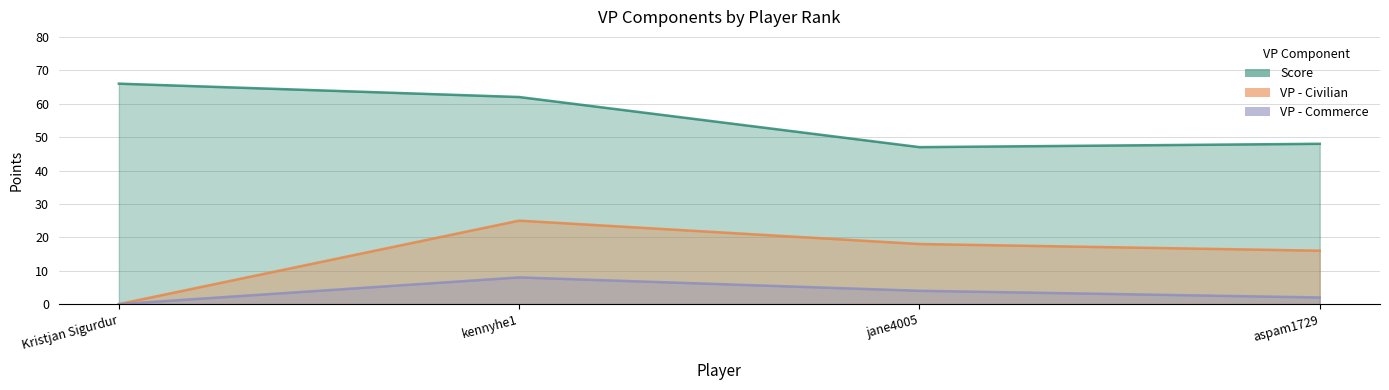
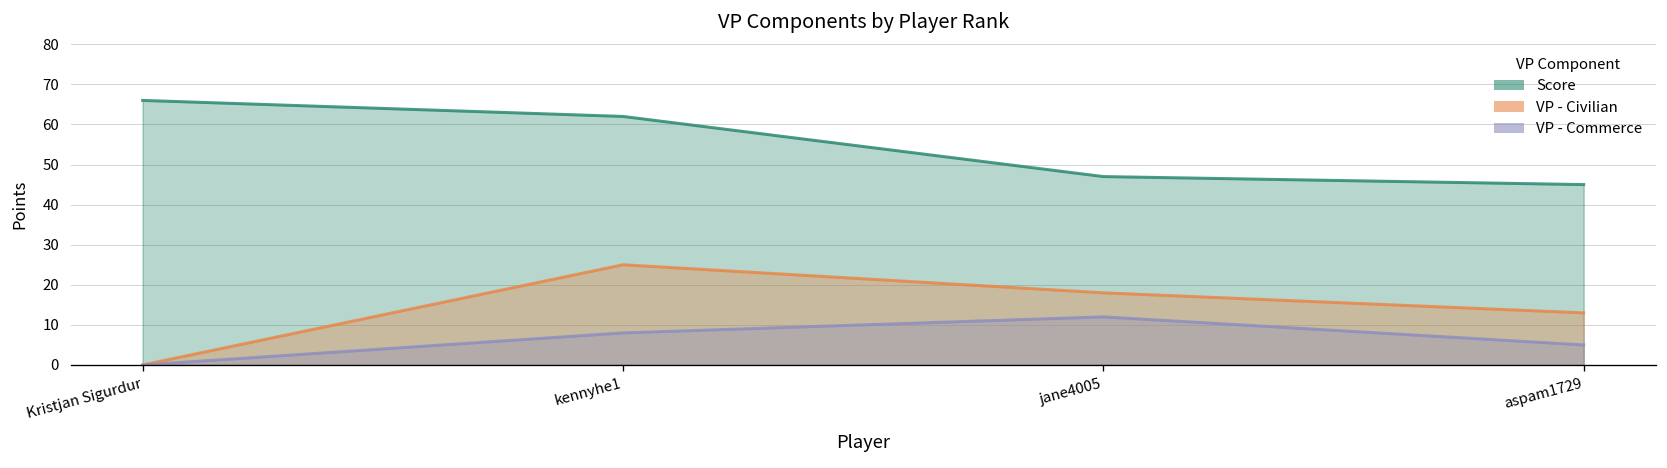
VP - Commerce, jane4005: 4 -> 12
Score, aspam1729: 48 -> 45
VP - Civilian, aspam1729: 16 -> 13
VP - Commerce, aspam1729: 2 -> 5
